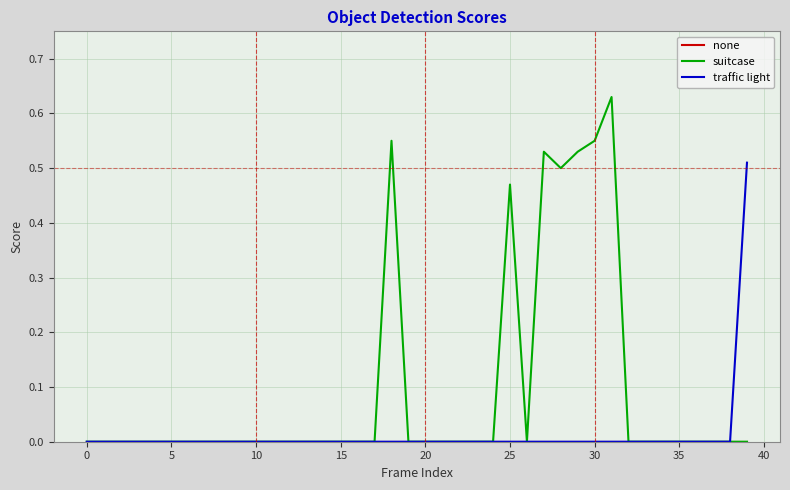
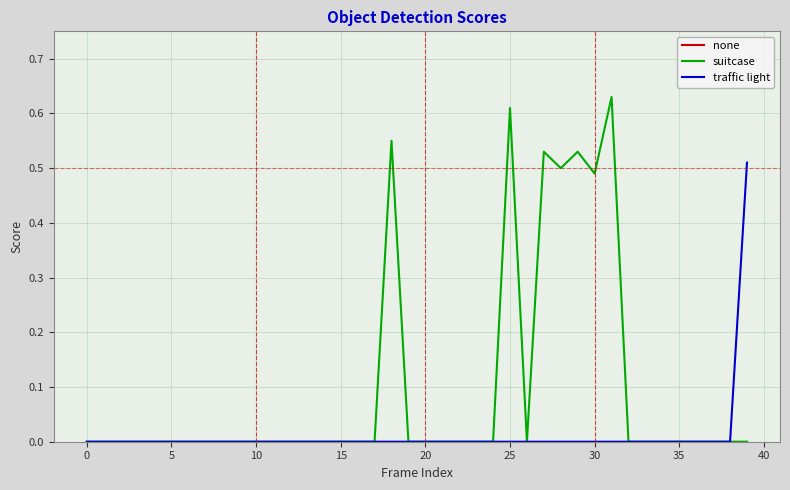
suitcase, 25: 0.47 -> 0.61
suitcase, 30: 0.55 -> 0.49
